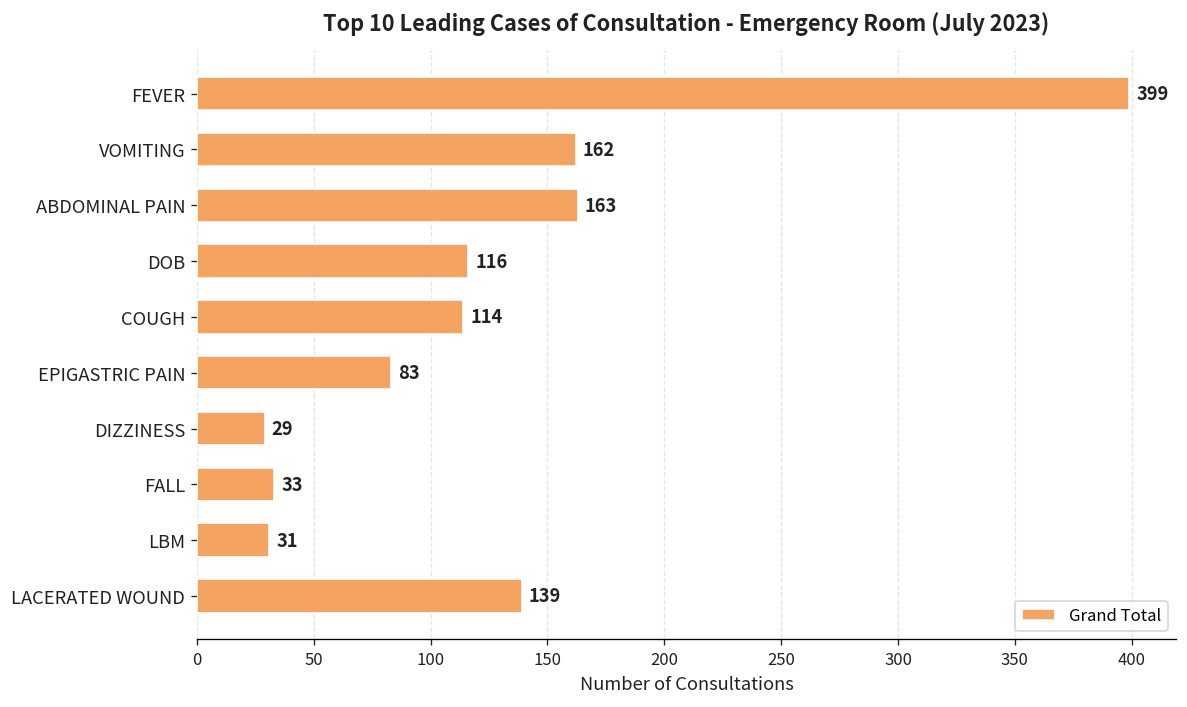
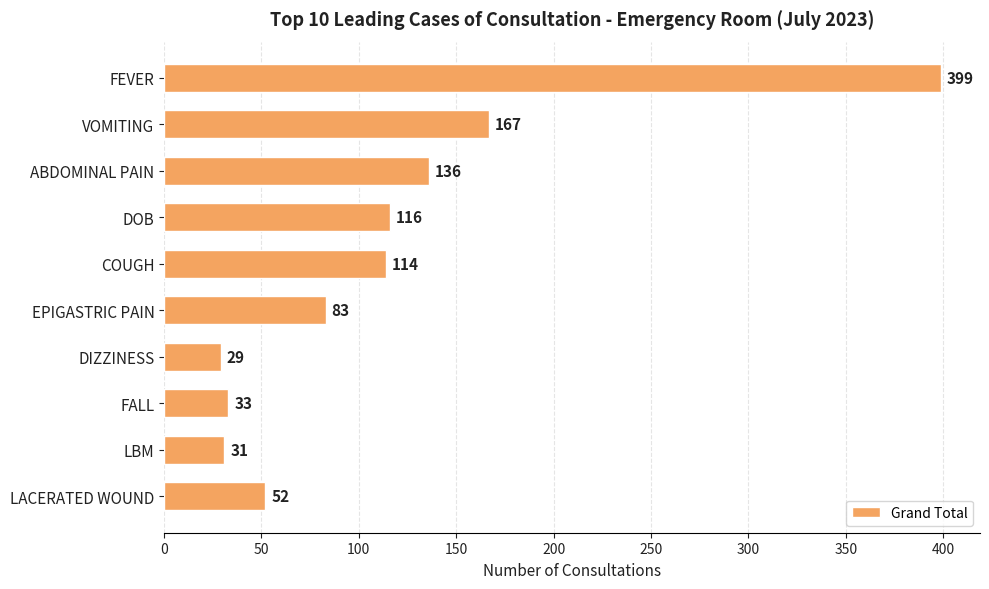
VOMITING: 162 -> 167
ABDOMINAL PAIN: 163 -> 136
LACERATED WOUND: 139 -> 52
